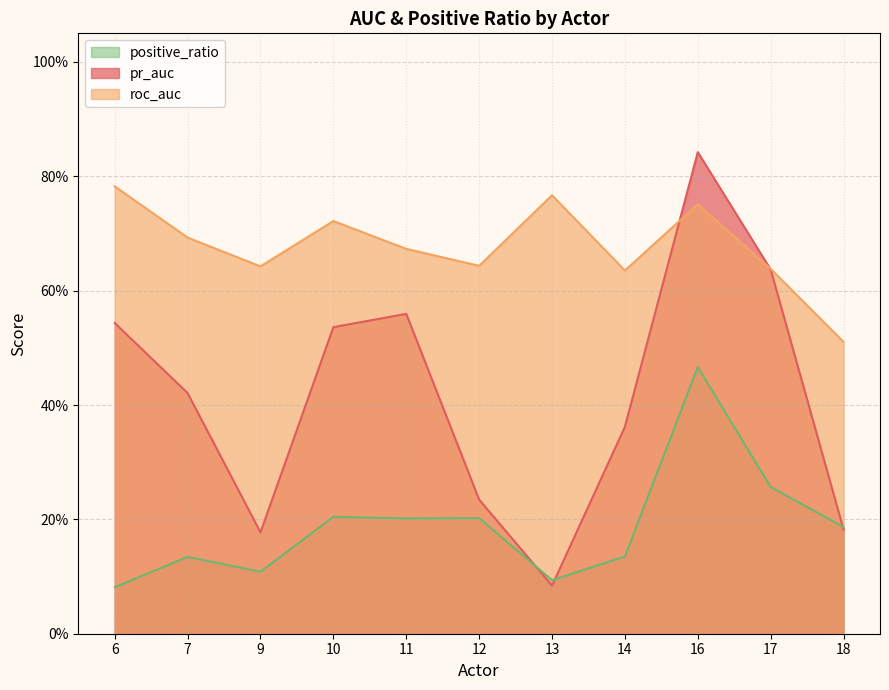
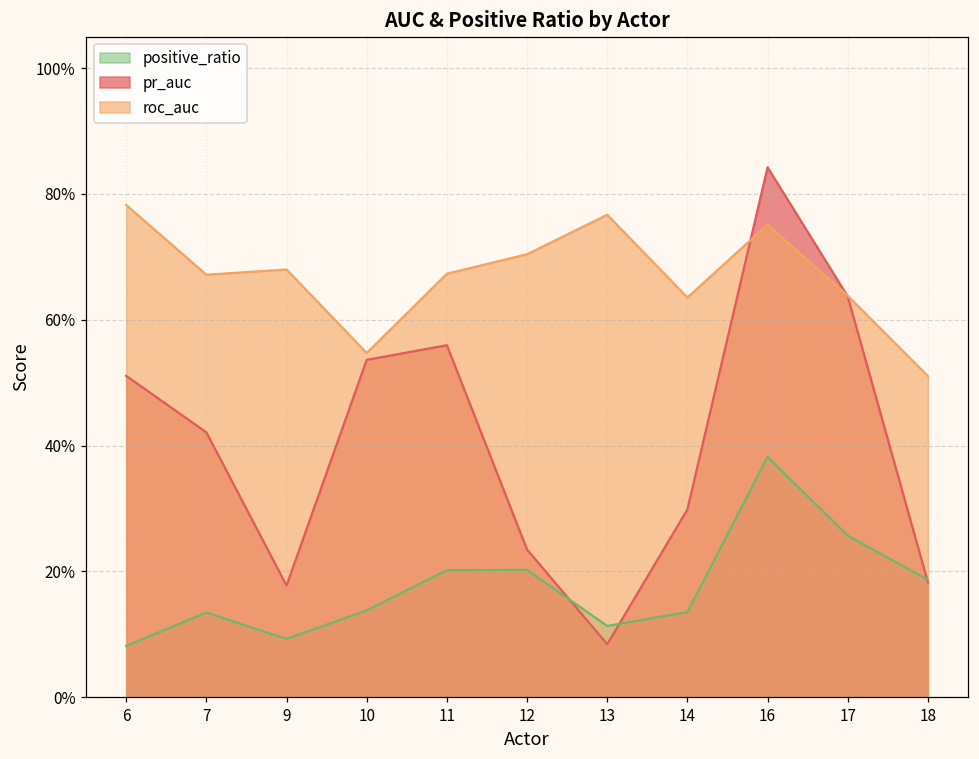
pr_auc, 6: 54% -> 51%
roc_auc, 7: 69% -> 67%
positive_ratio, 9: 11% -> 9%
roc_auc, 9: 64% -> 68%
positive_ratio, 10: 20% -> 14%
roc_auc, 10: 72% -> 55%
roc_auc, 12: 64% -> 70%
positive_ratio, 13: 9% -> 11%
pr_auc, 14: 36% -> 30%
positive_ratio, 16: 47% -> 38%
